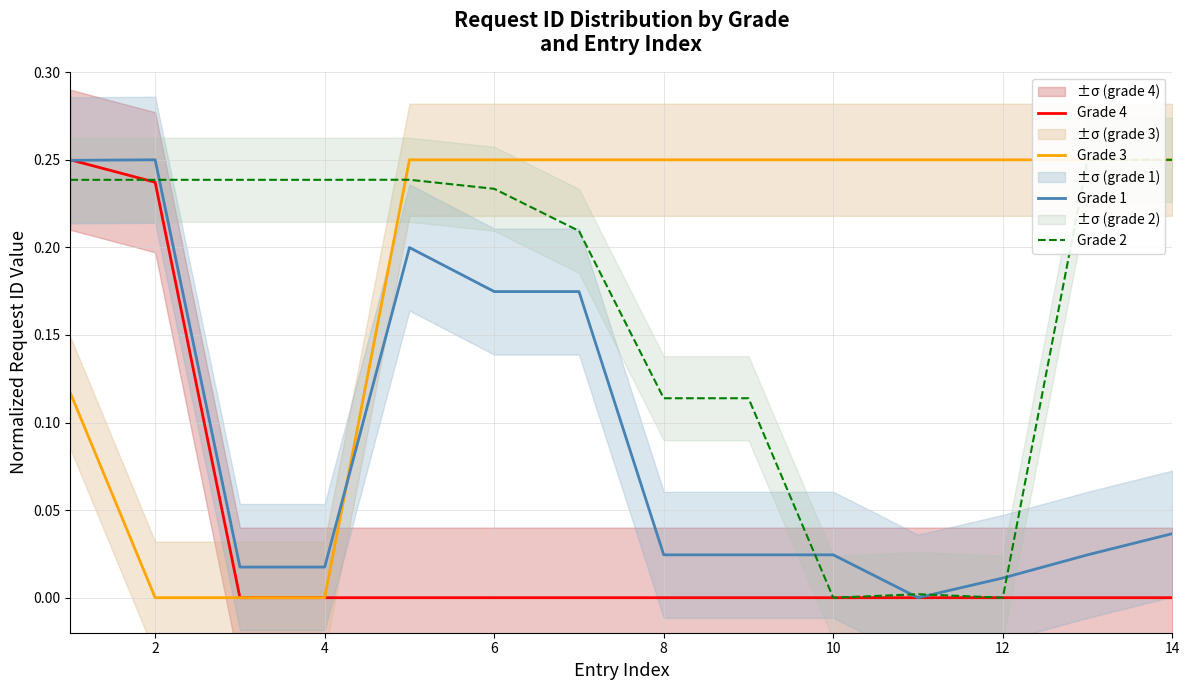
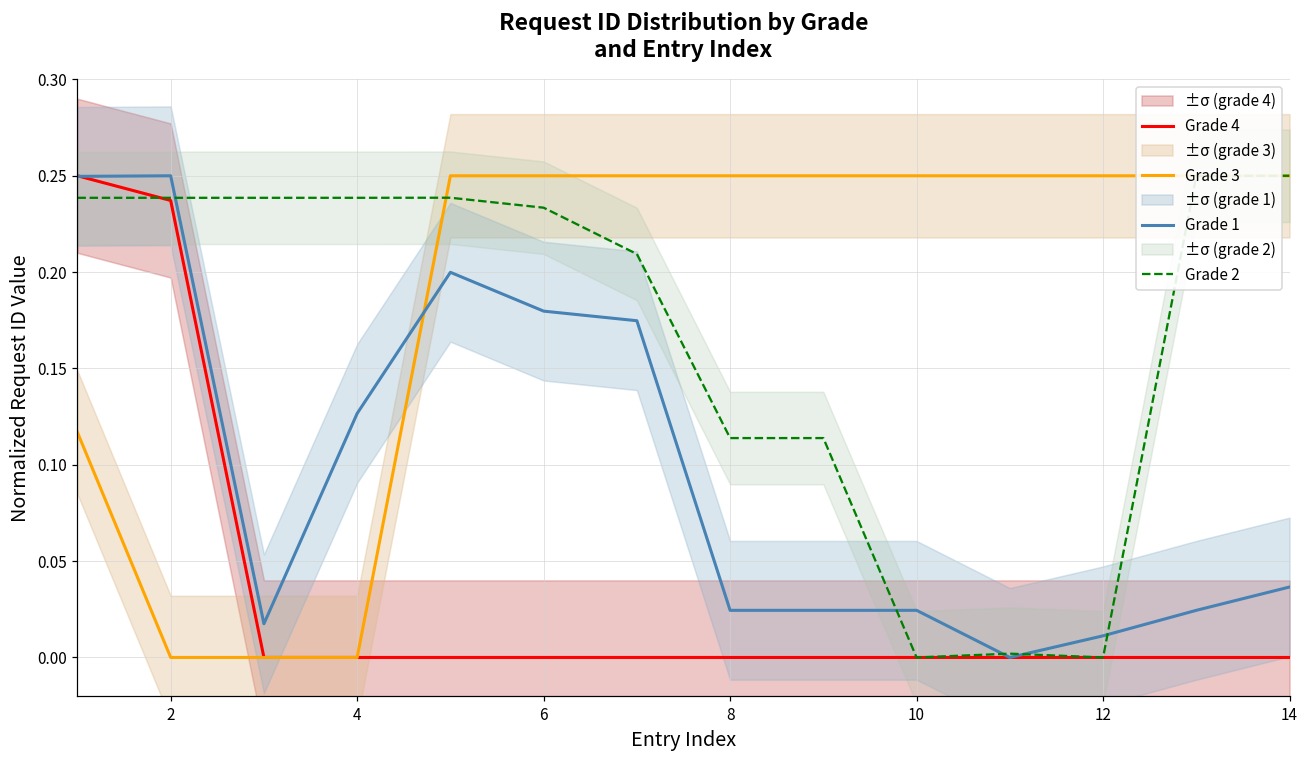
Grade 1, 4: 0.017 -> 0.127
Grade 1, 6: 0.175 -> 0.180
